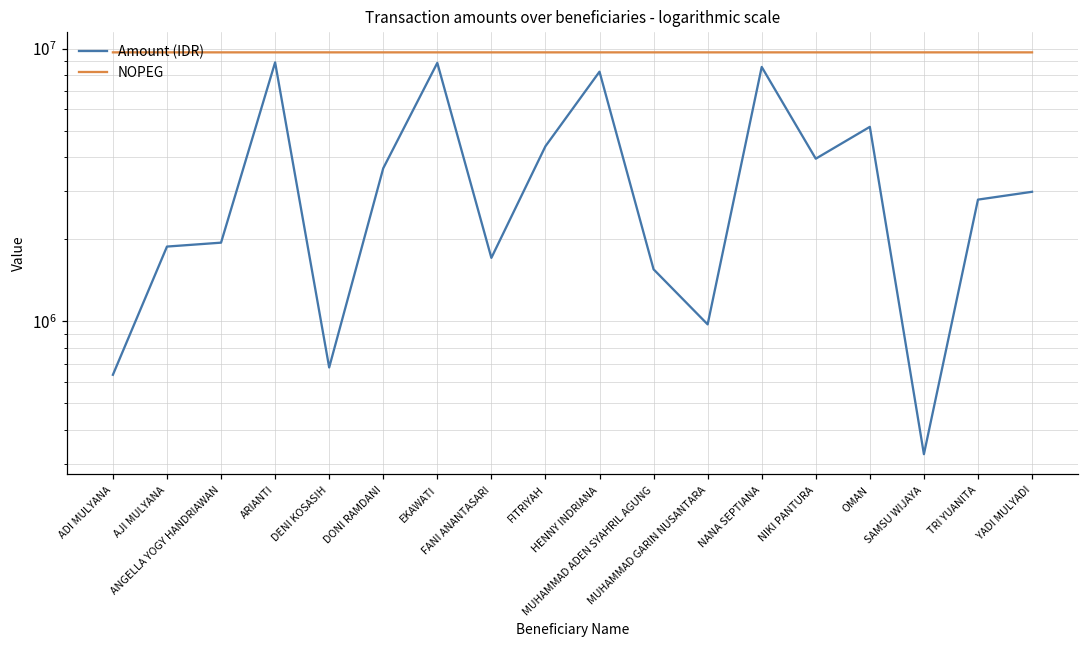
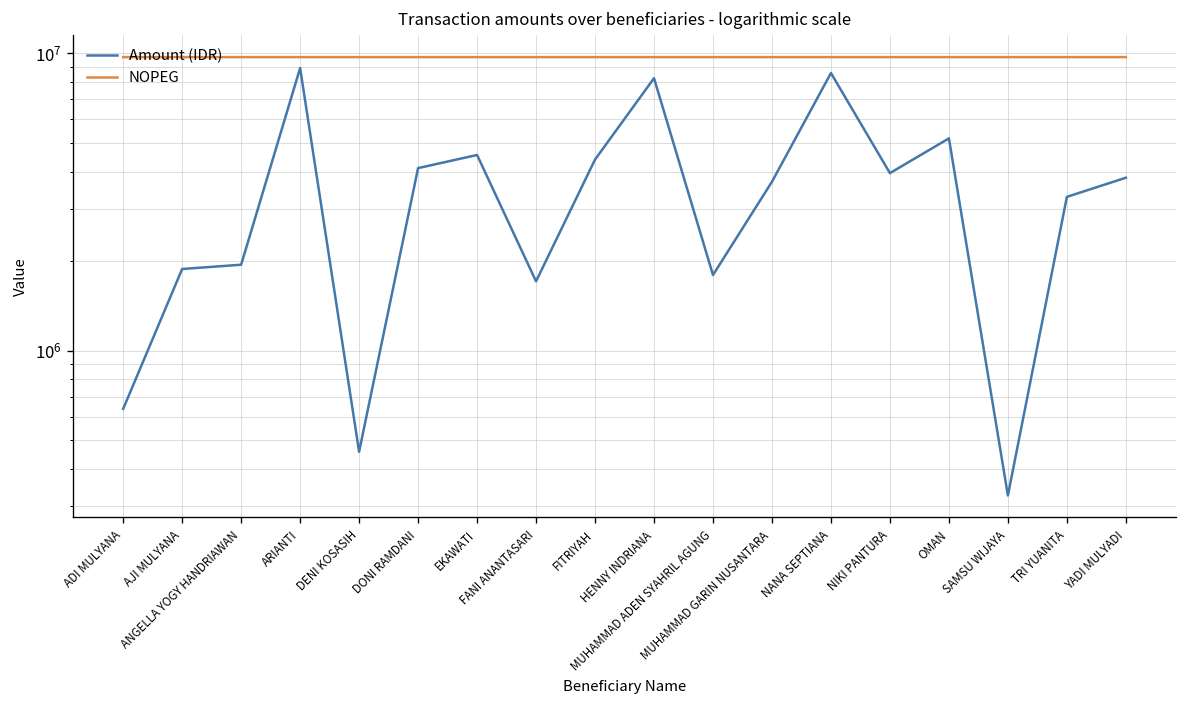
Amount (IDR), DENI KOSASIH: 680000 -> 460000
Amount (IDR), DONI RAMDANI: 3600000 -> 4100000
Amount (IDR), EKAWATI: 8900000 -> 4600000
Amount (IDR), MUHAMMAD ADEN SYAHRIL AGUNG: 1600000 -> 1800000
Amount (IDR), MUHAMMAD GARIN NUSANTARA: 980000 -> 3700000
Amount (IDR), TRI YUANITA: 2800000 -> 3300000
Amount (IDR), YADI MULYADI: 3000000 -> 3800000
